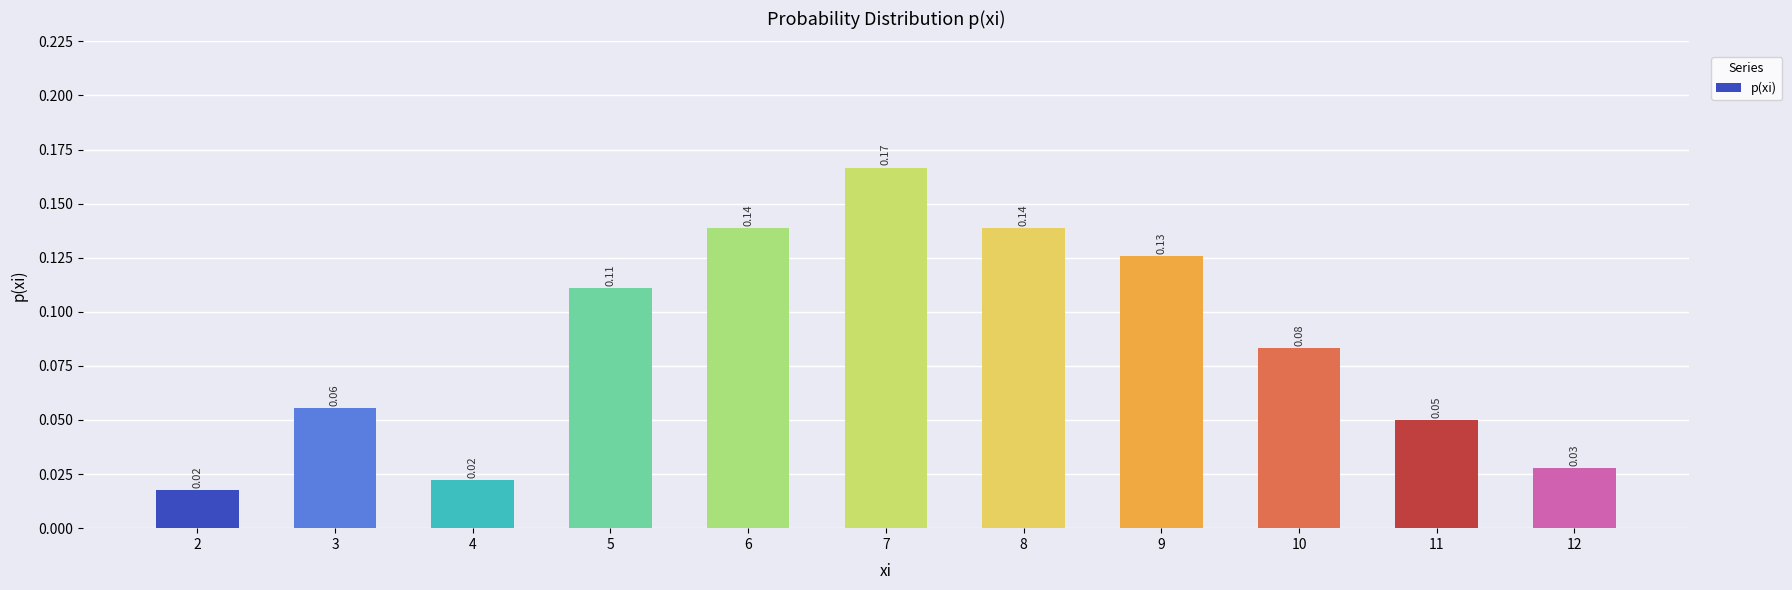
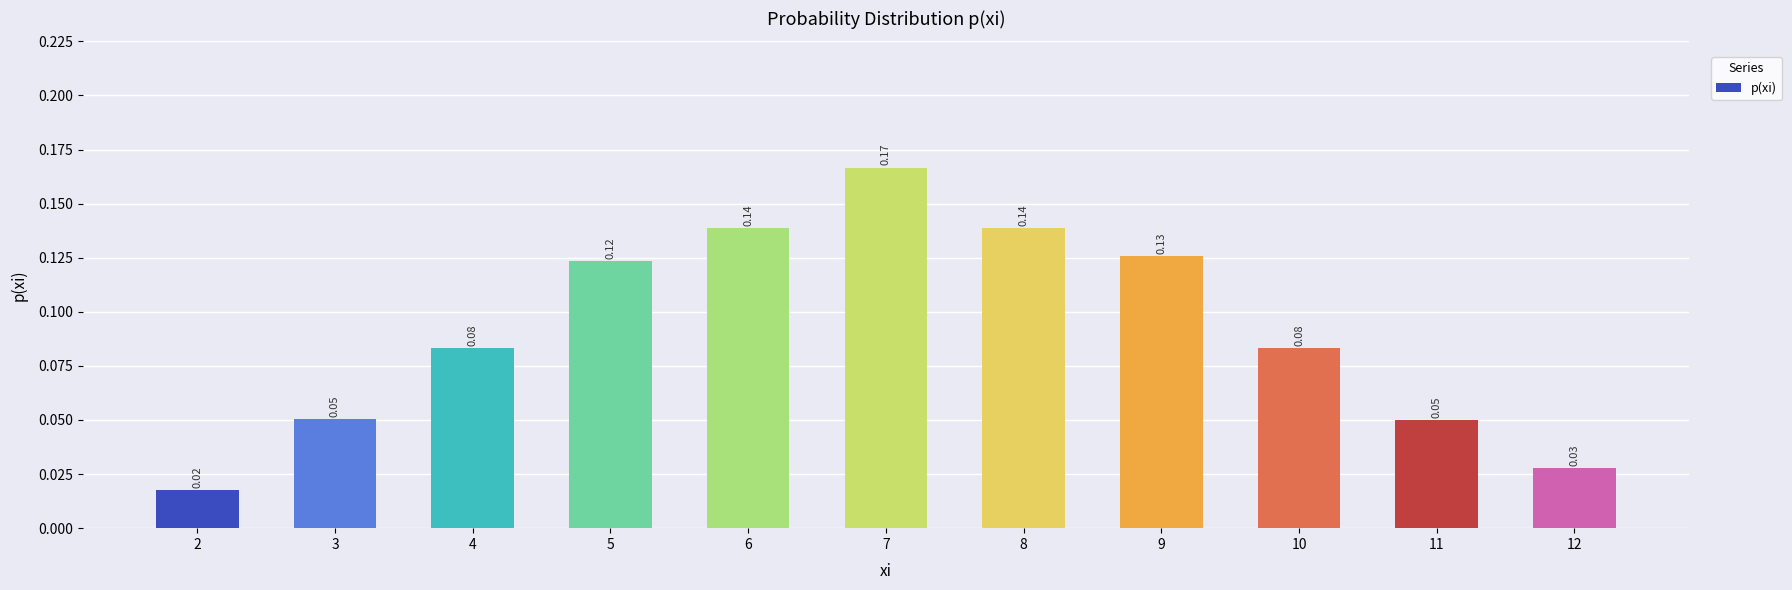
3: 0.06 -> 0.05
4: 0.02 -> 0.08
5: 0.11 -> 0.12
